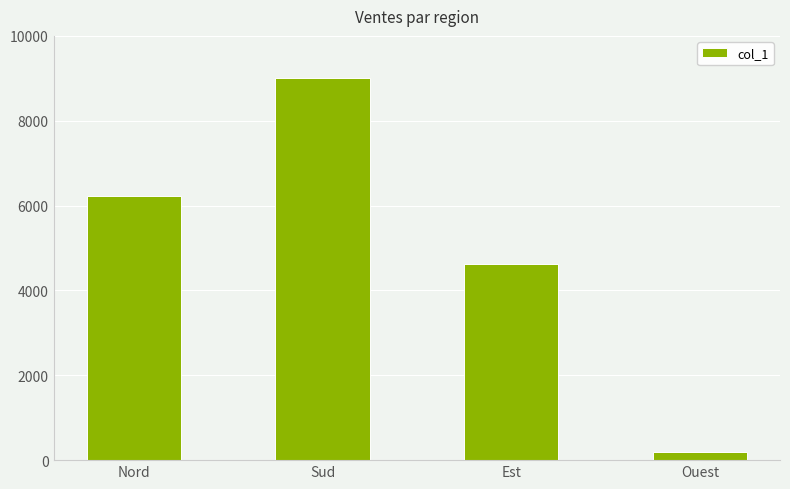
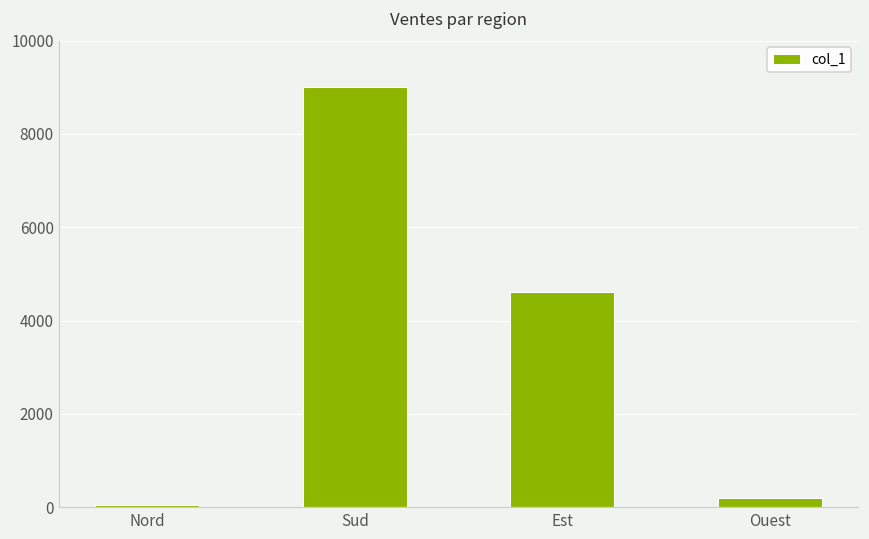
Nord: 6200 -> 0
